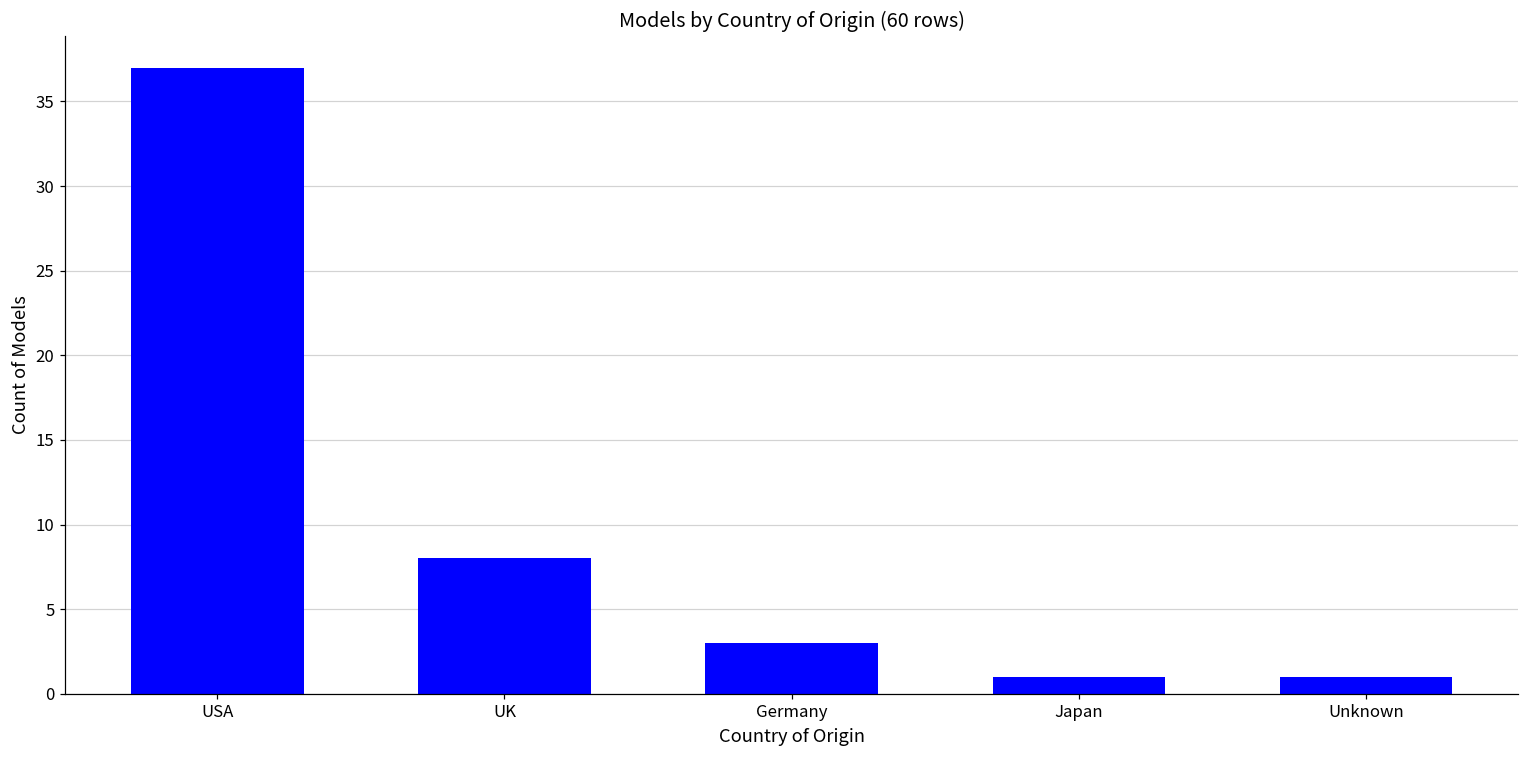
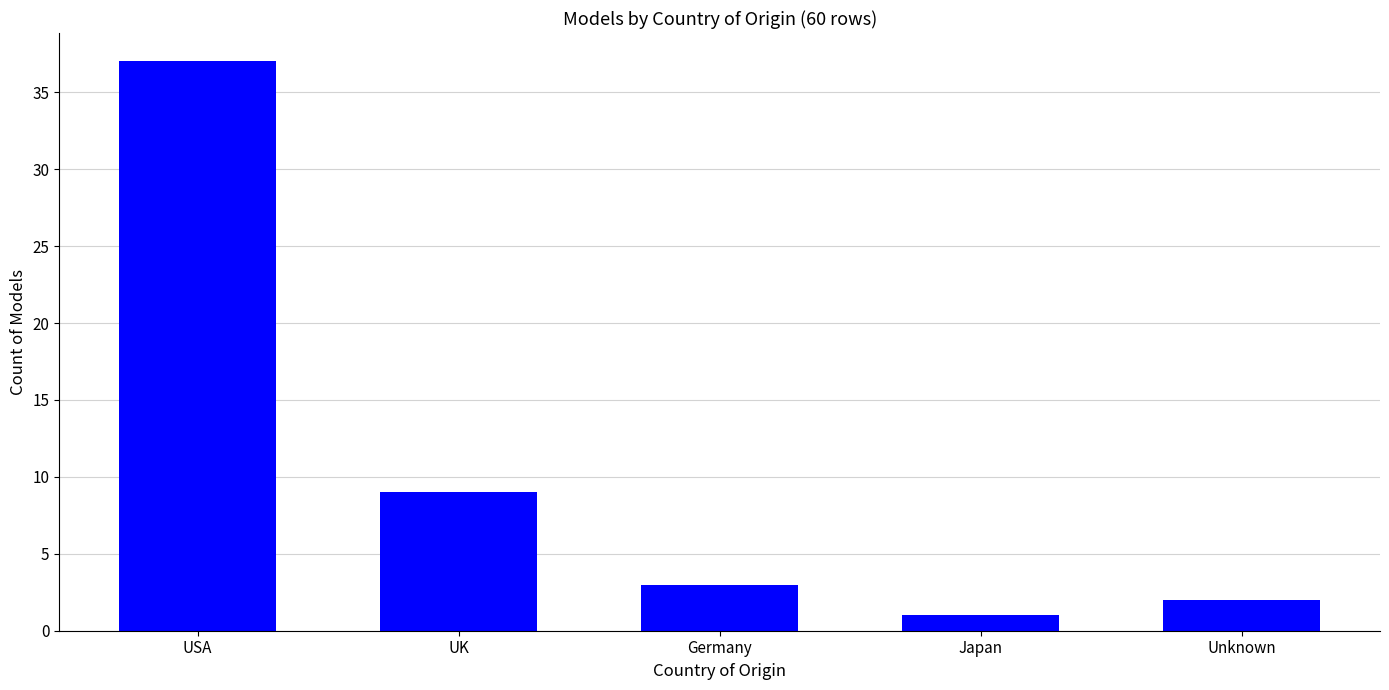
UK: 8 -> 9
Unknown: 1 -> 2
